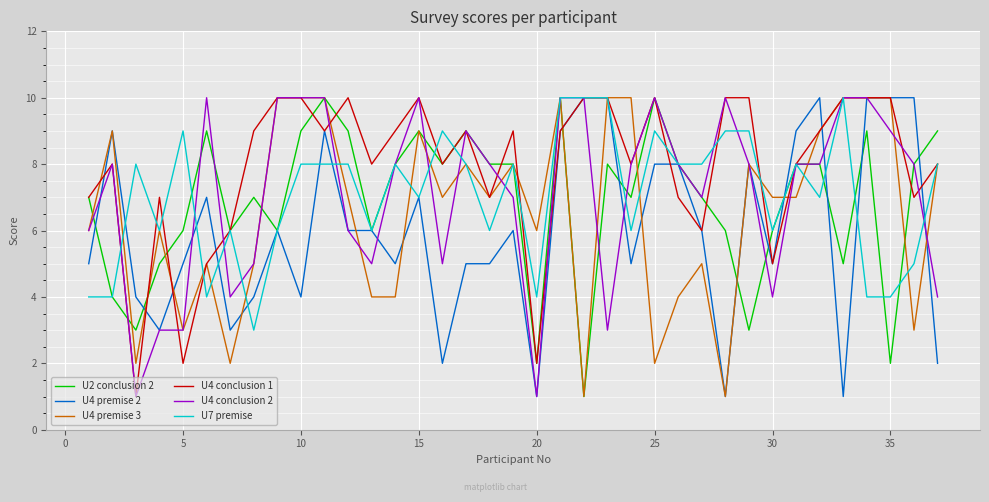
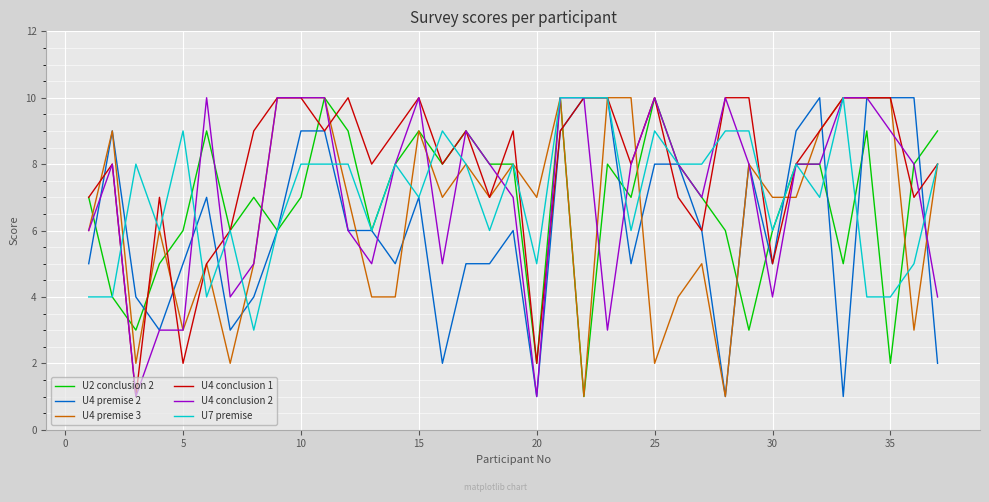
U2 conclusion 2, 10: 9 -> 7
U4 premise 2, 10: 4 -> 9
U4 premise 3, 20: 6 -> 7
U7 premise, 20: 4 -> 5
